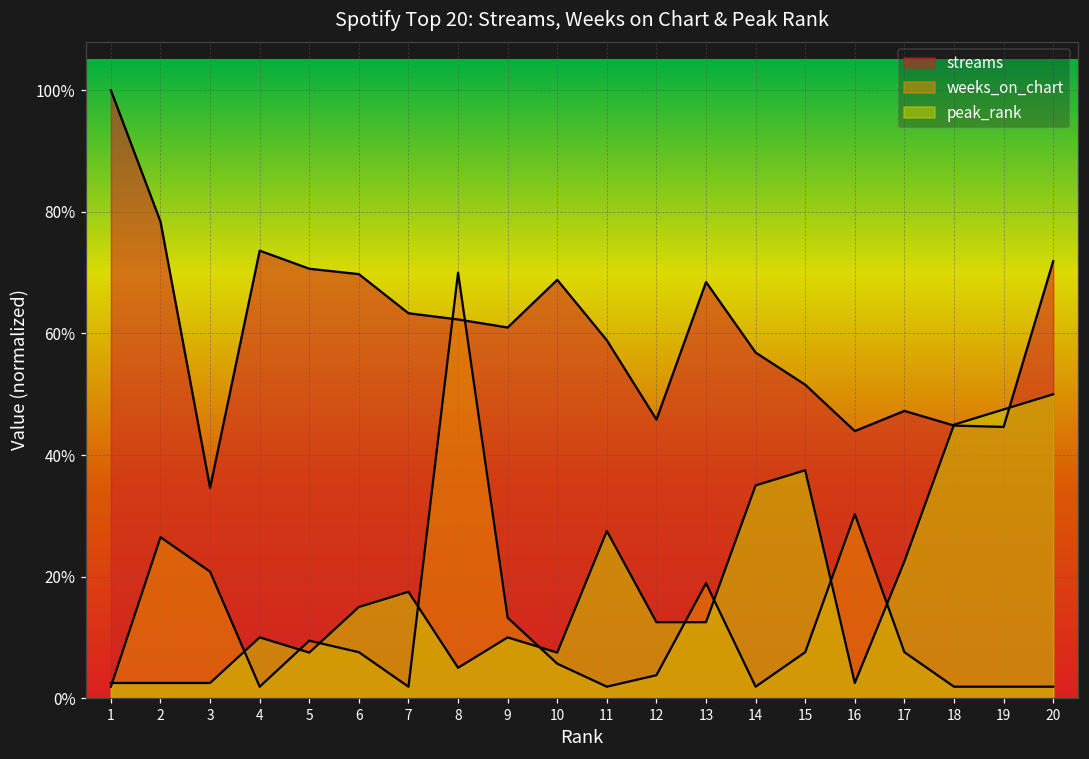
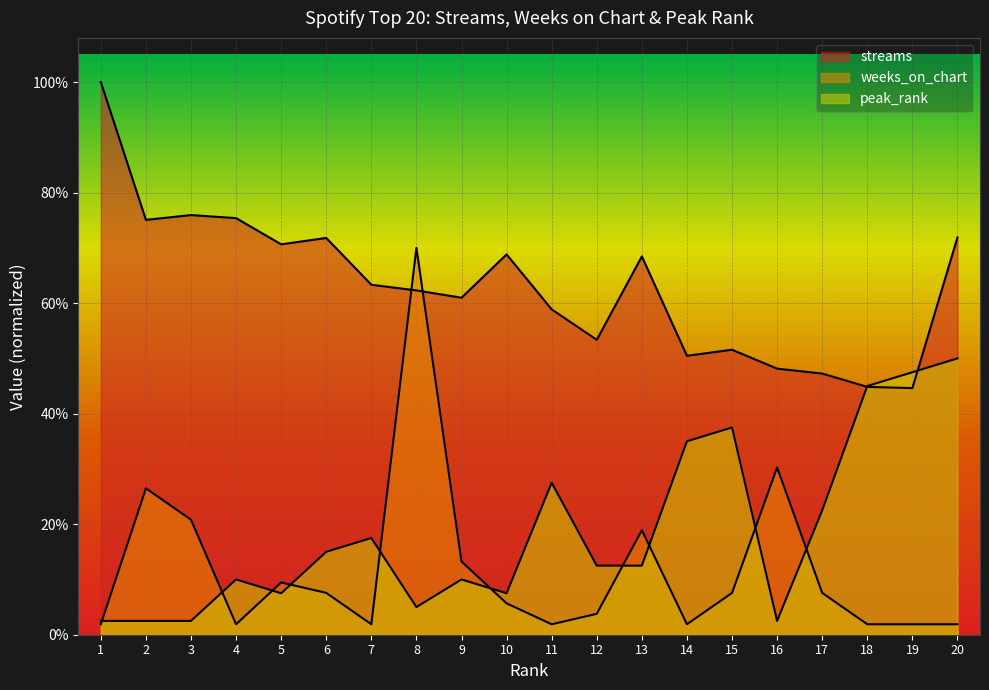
streams, 2: 78% -> 75%
streams, 3: 35% -> 76%
streams, 4: 74% -> 75%
streams, 6: 70% -> 72%
streams, 12: 46% -> 53%
streams, 14: 57% -> 50%
streams, 16: 44% -> 48%
